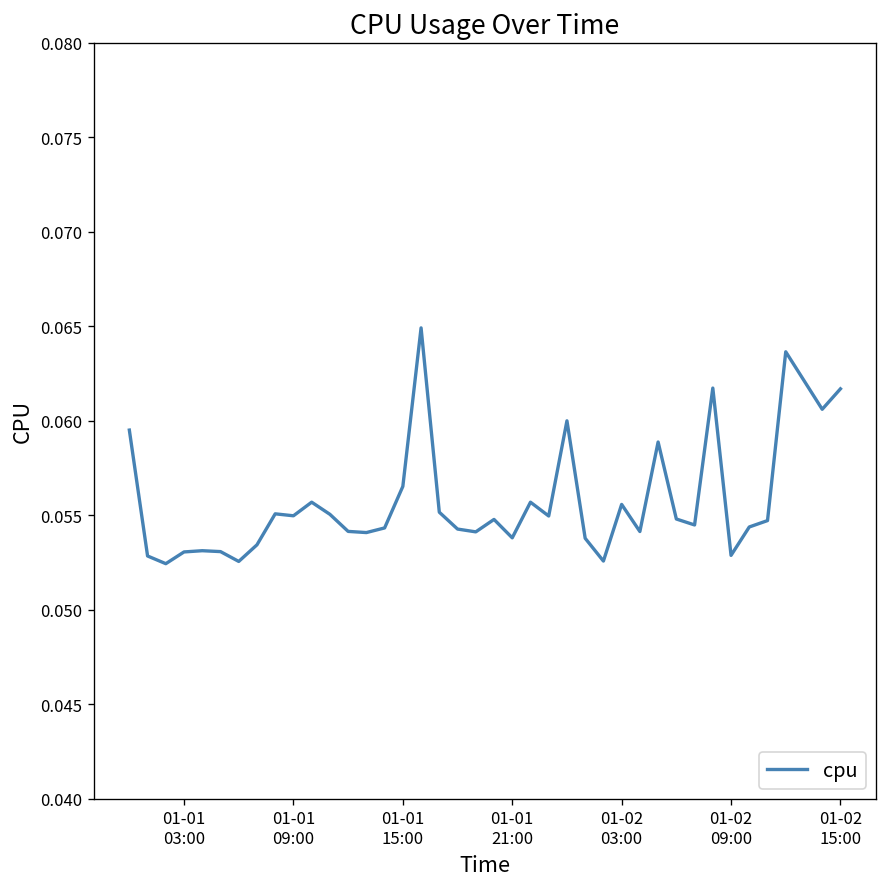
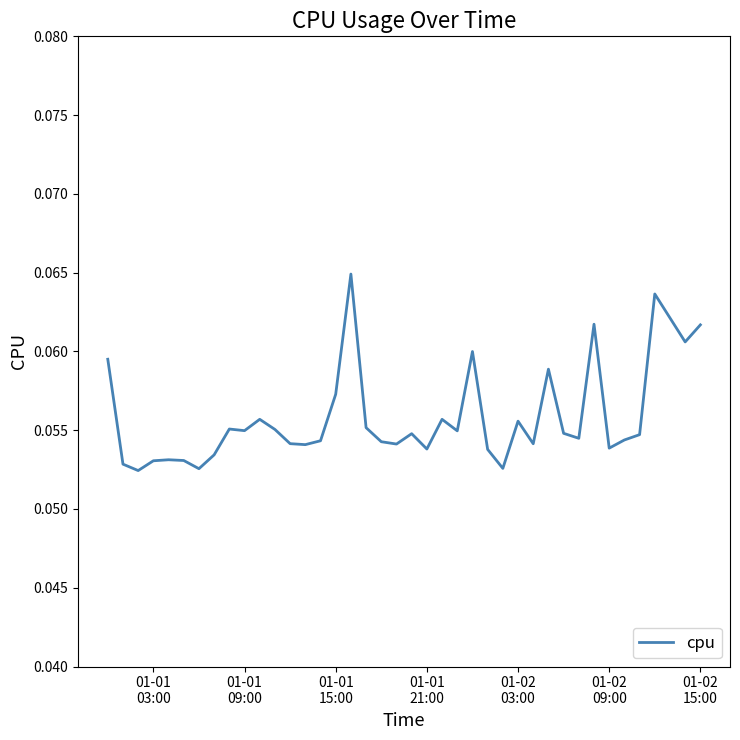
01-01 15:00: 0.0565 -> 0.0573
01-02 09:00: 0.0529 -> 0.0539
